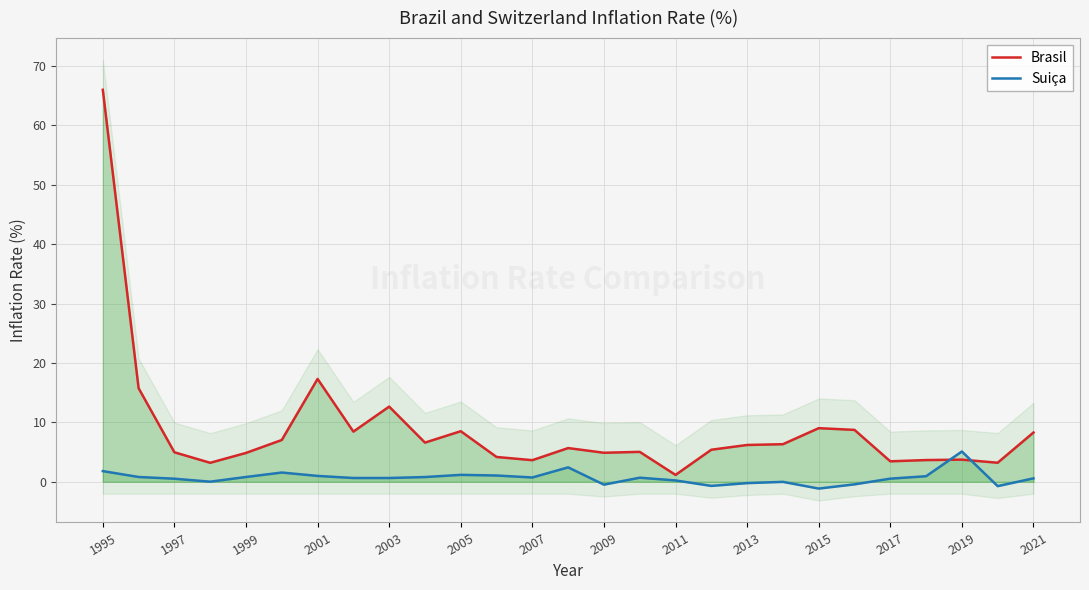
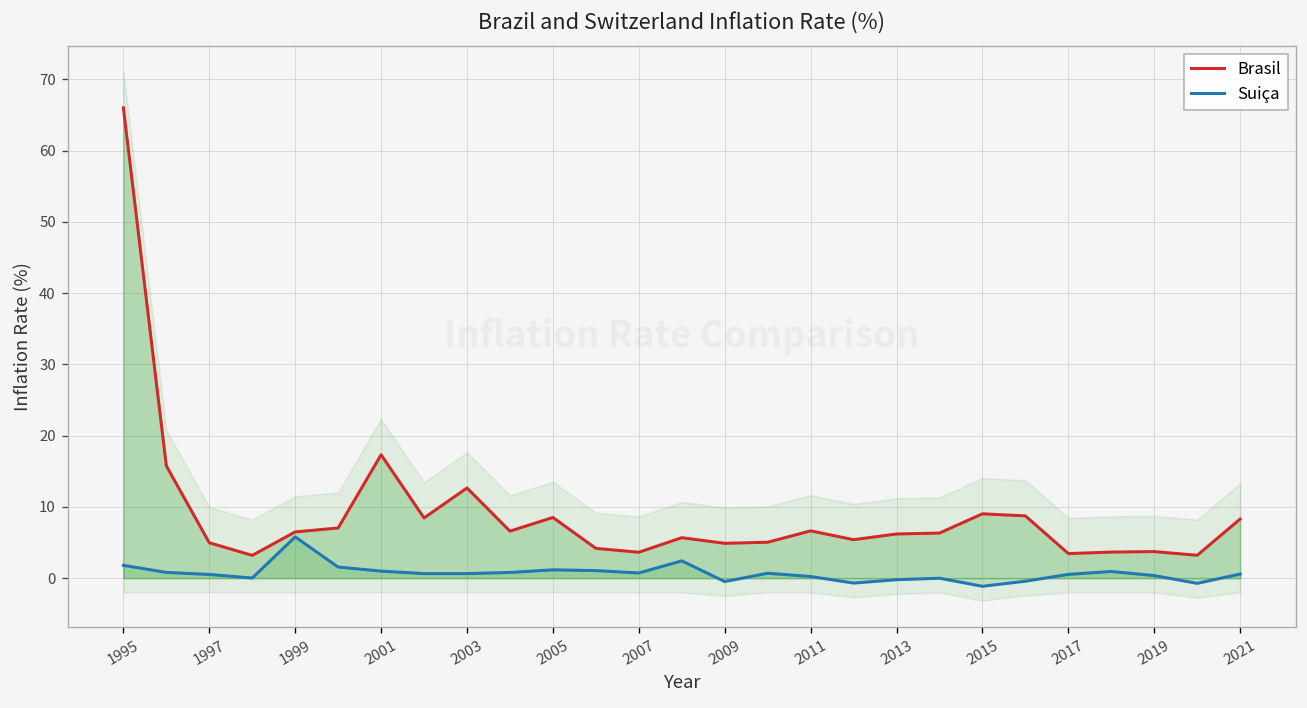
Brasil, 1999: 5 -> 6
Suiça, 1999: 1 -> 6
Brasil, 2011: 1 -> 7
Suiça, 2019: 5 -> 0
